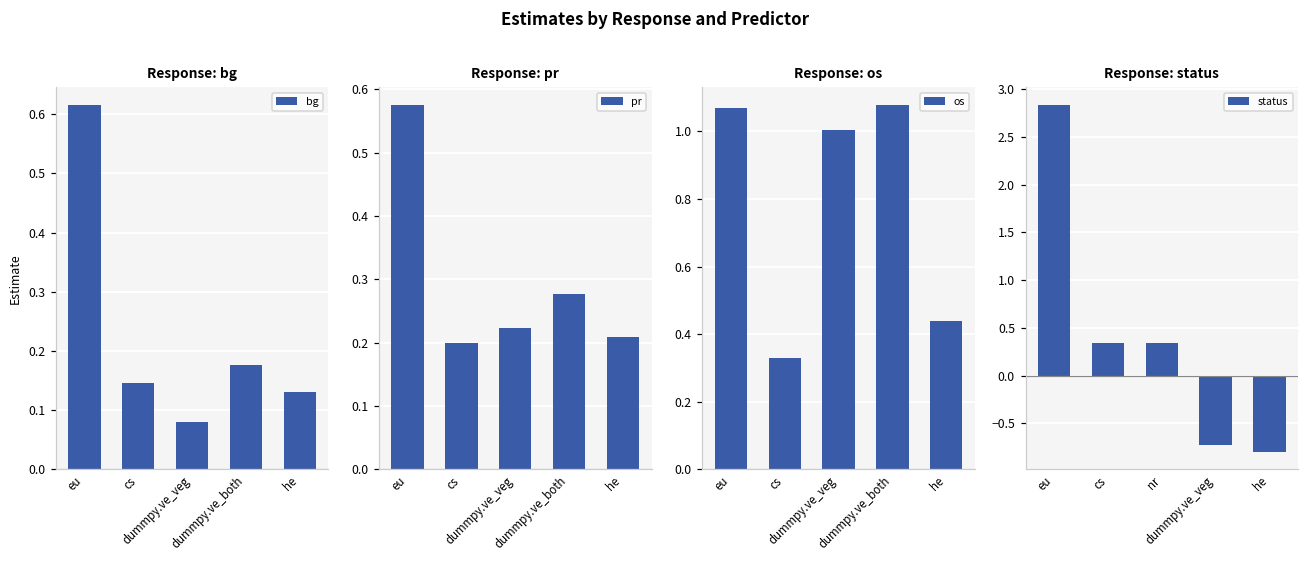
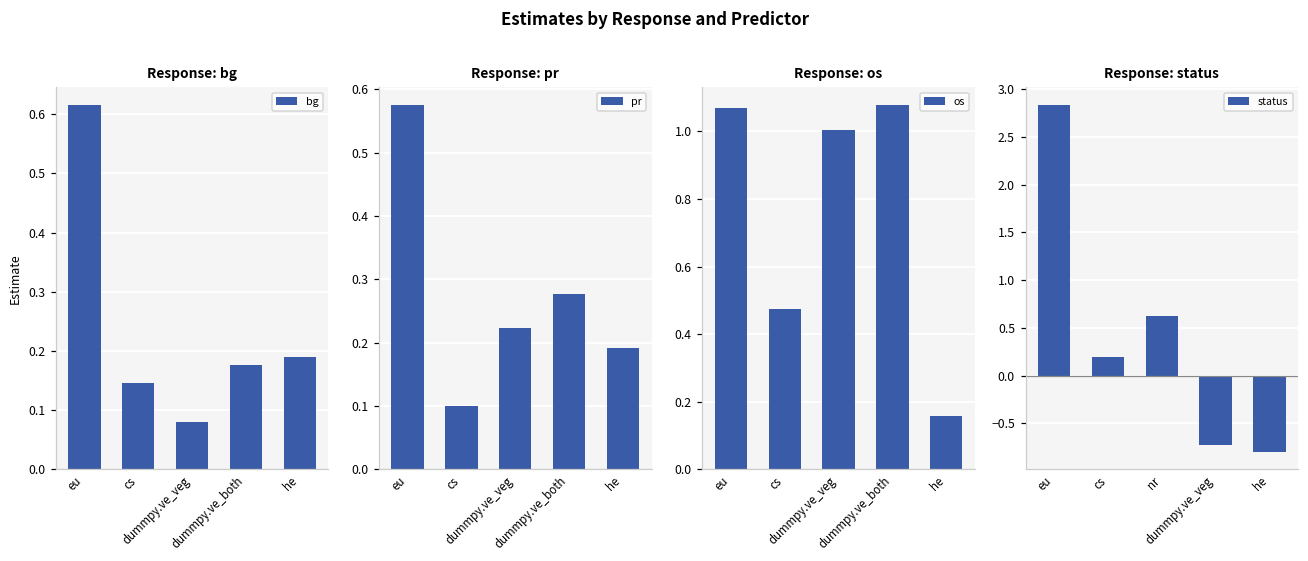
Response: bg, he: 0.13 -> 0.19
Response: pr, cs: 0.2 -> 0.1
Response: pr, he: 0.21 -> 0.19
Response: os, cs: 0.33 -> 0.47
Response: os, he: 0.44 -> 0.16
Response: status, cs: 0.3 -> 0.2
Response: status, nr: 0.3 -> 0.6
